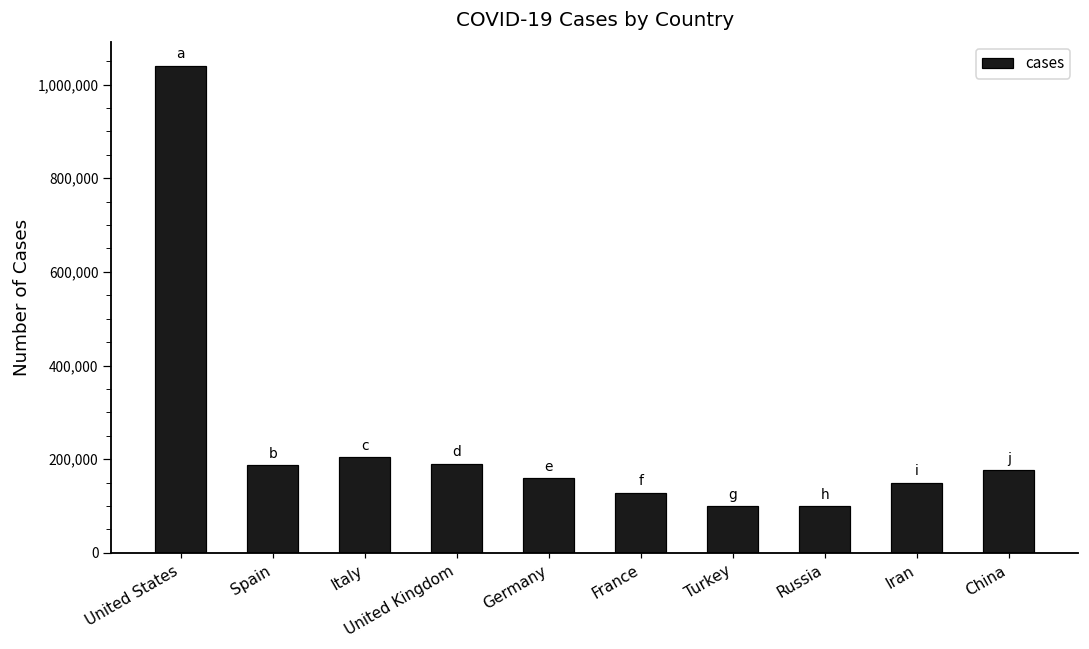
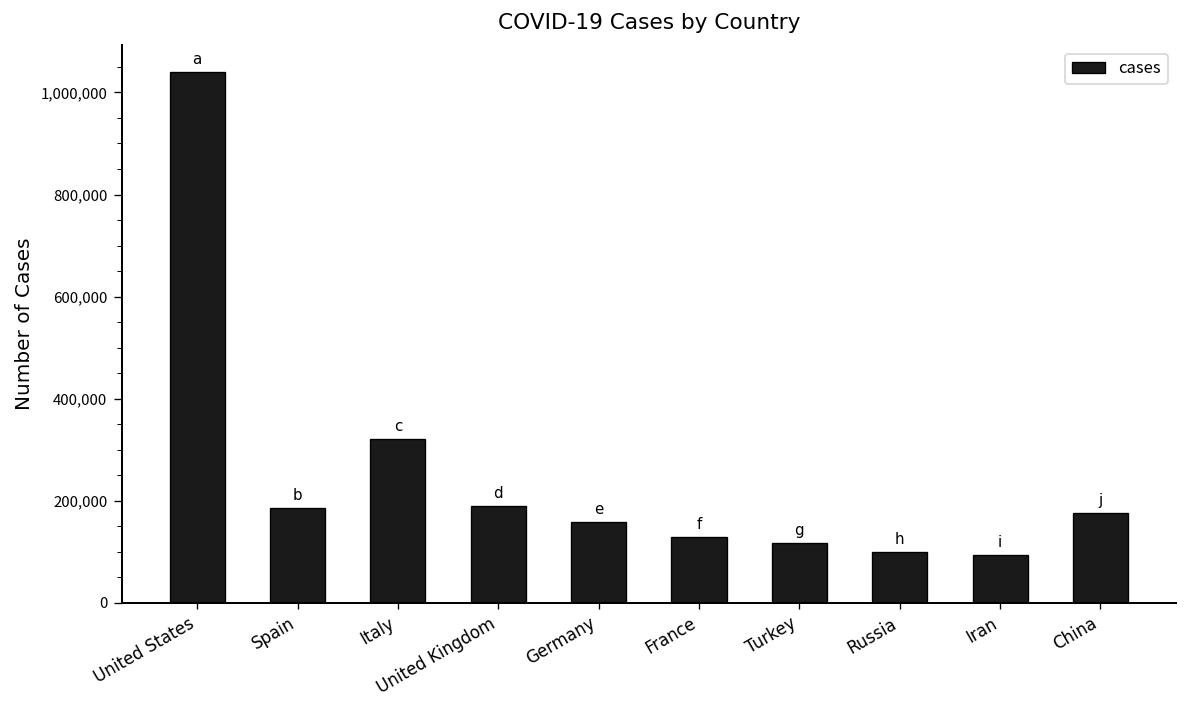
Italy: 200,000 -> 320,000
Turkey: 100,000 -> 120,000
Iran: 150,000 -> 90,000
